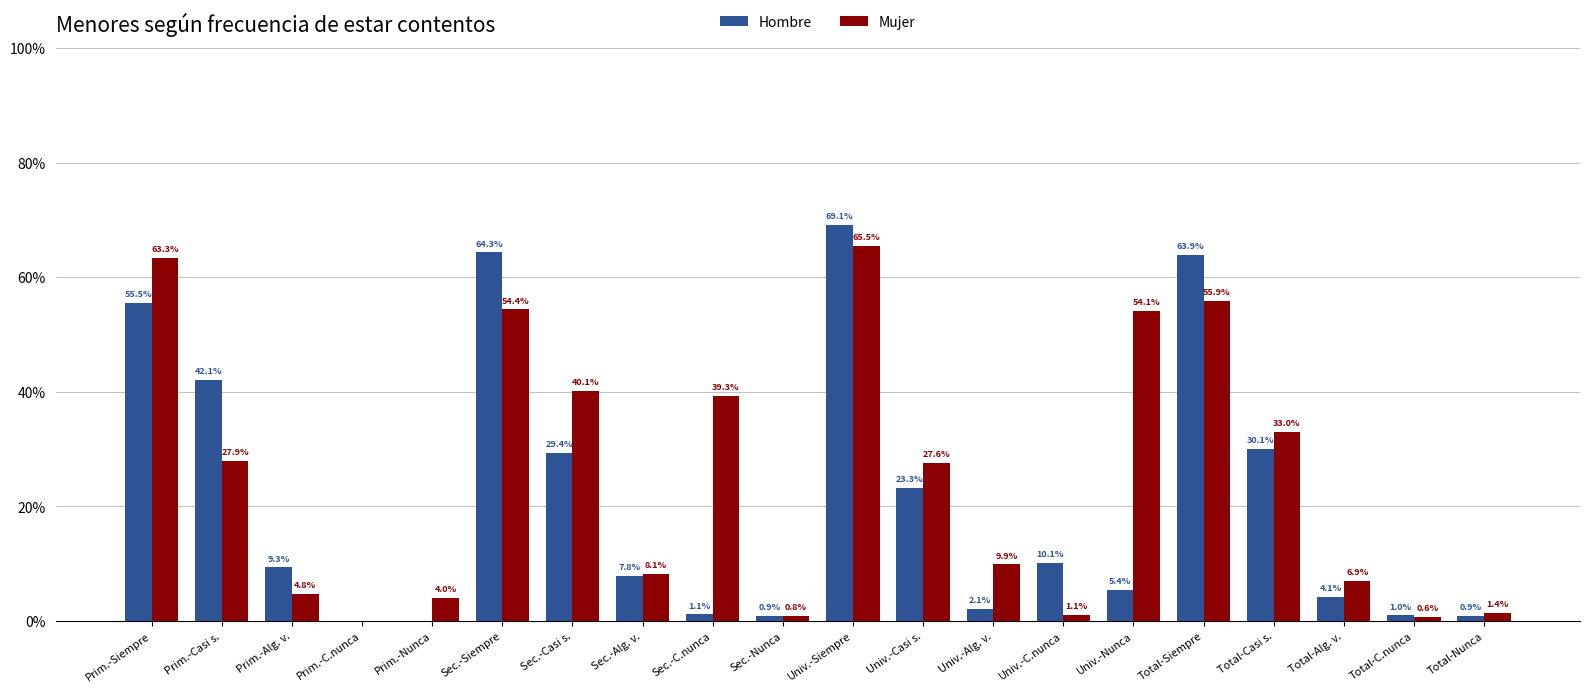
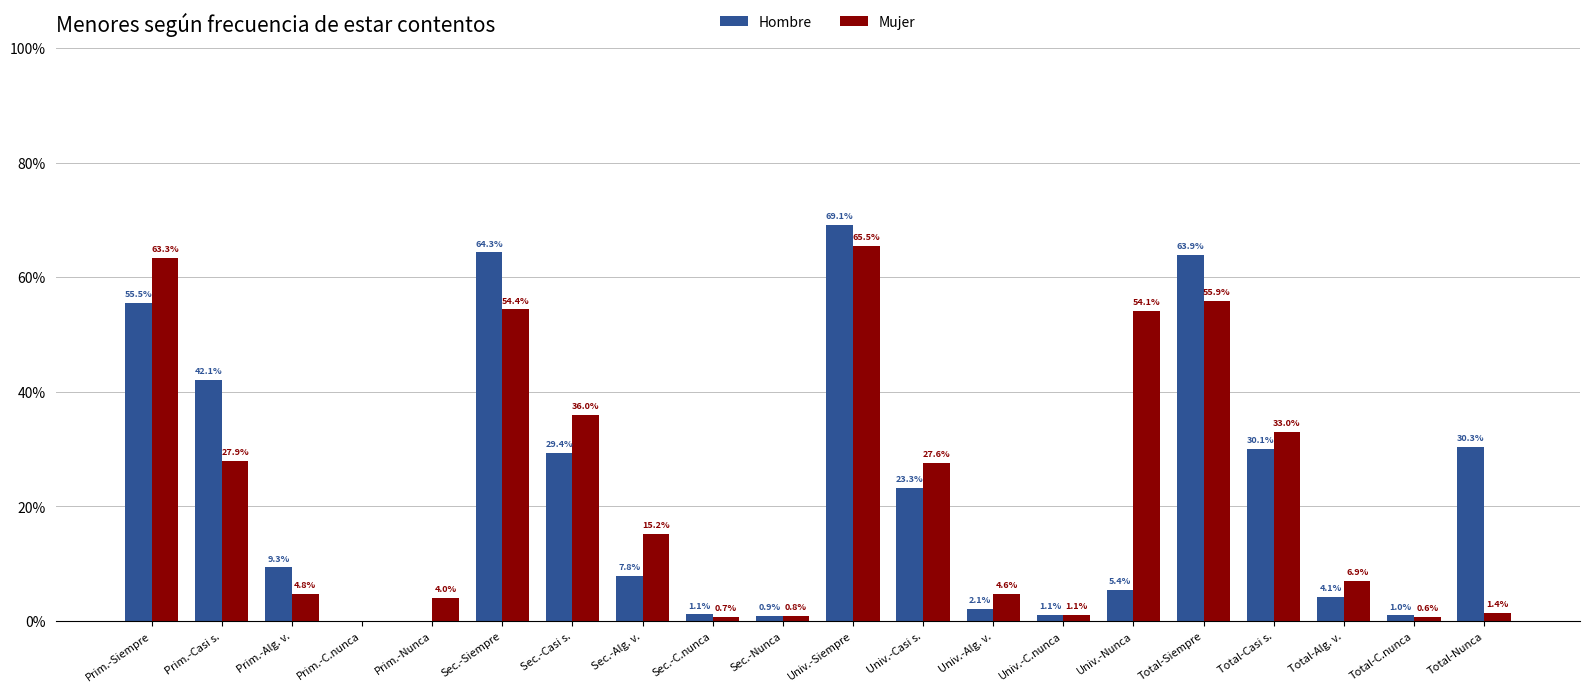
Mujer, Sec.-Casi s.: 40.1% -> 36.0%
Mujer, Sec.-Alg. v.: 8.1% -> 15.2%
Mujer, Sec.-C.nunca: 39.3% -> 0.7%
Mujer, Univ.-Alg. v.: 9.9% -> 4.6%
Hombre, Univ.-C.nunca: 10.1% -> 1.1%
Hombre, Total-Nunca: 0.9% -> 30.3%
